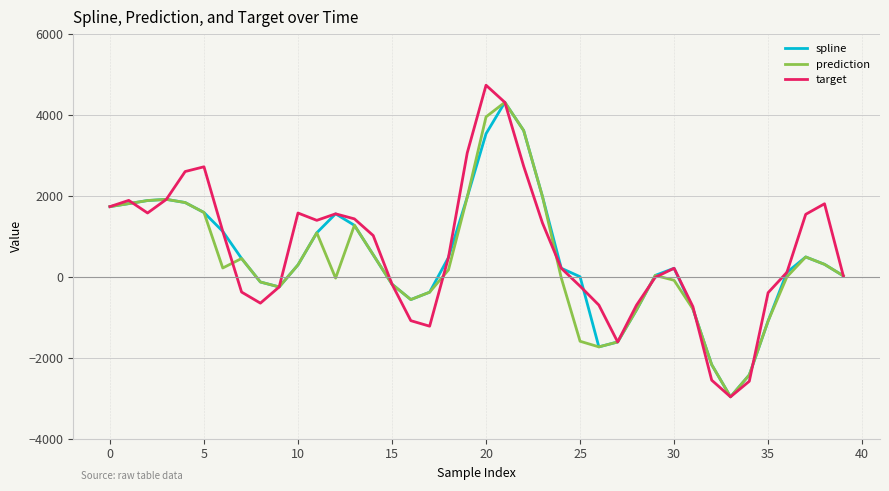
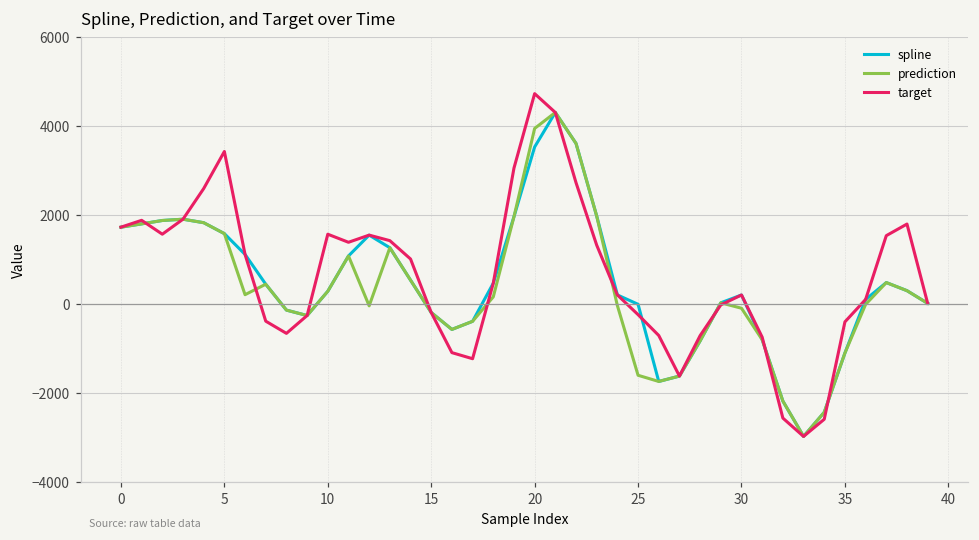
target, 5: 2700 -> 3400
